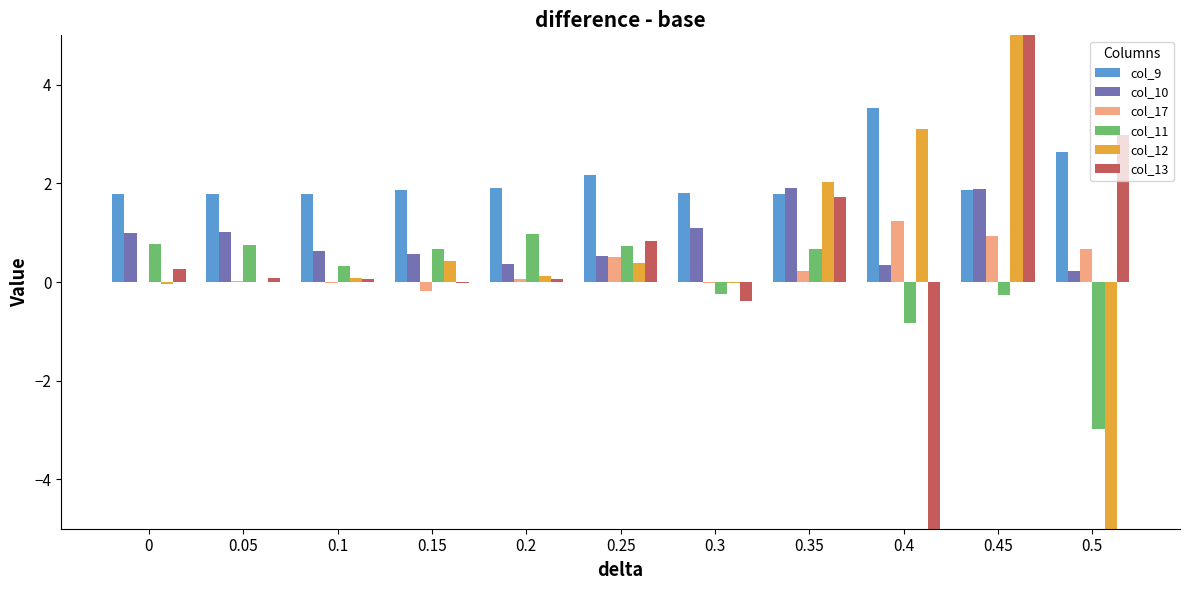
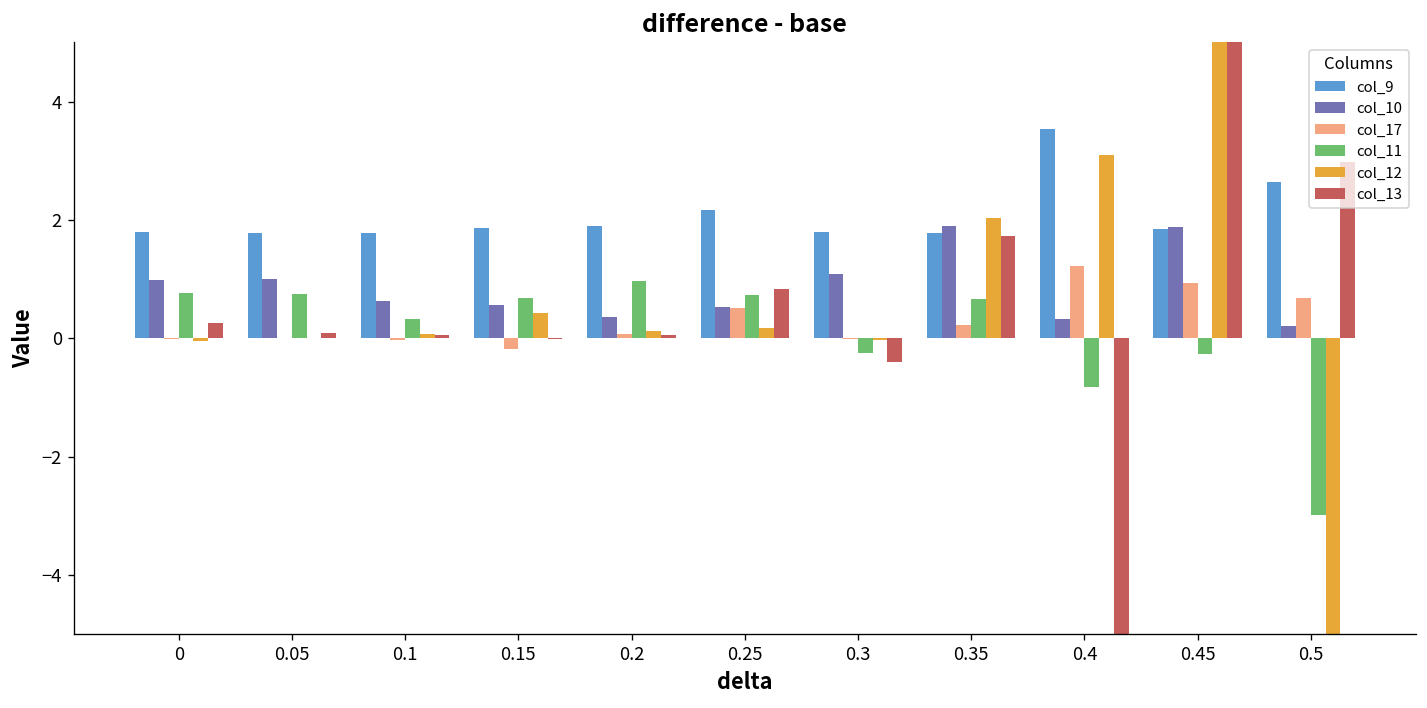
col_12, 0.25: 0.4 -> 0.2
